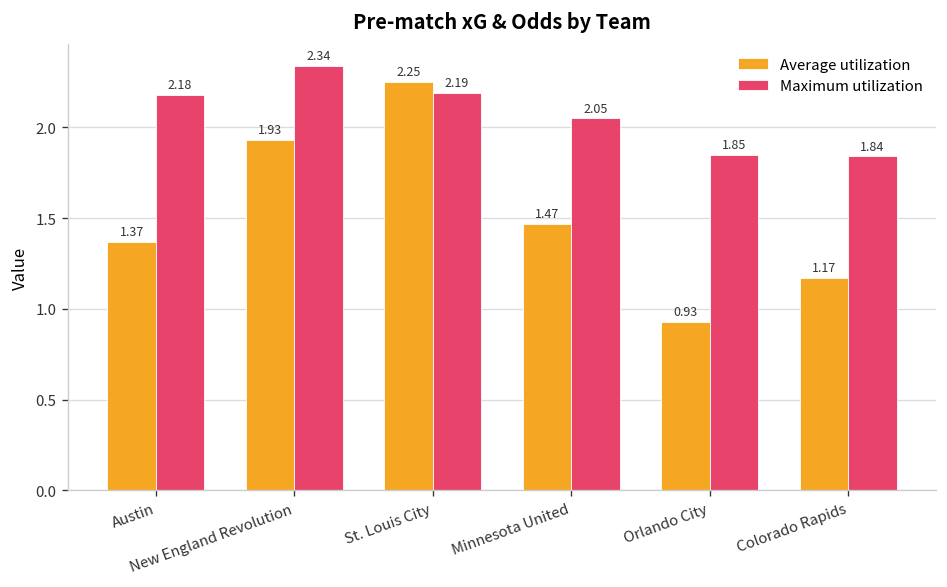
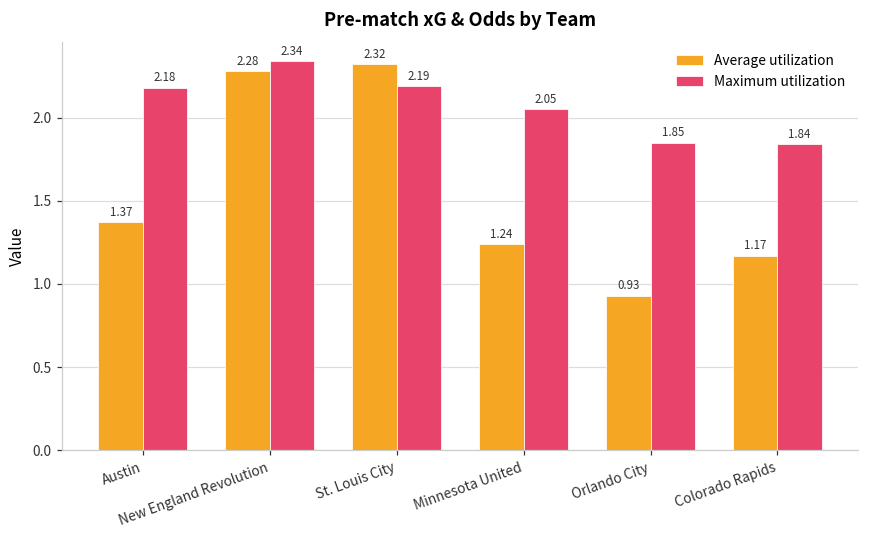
Average utilization, New England Revolution: 1.93 -> 2.28
Average utilization, St. Louis City: 2.25 -> 2.32
Average utilization, Minnesota United: 1.47 -> 1.24
